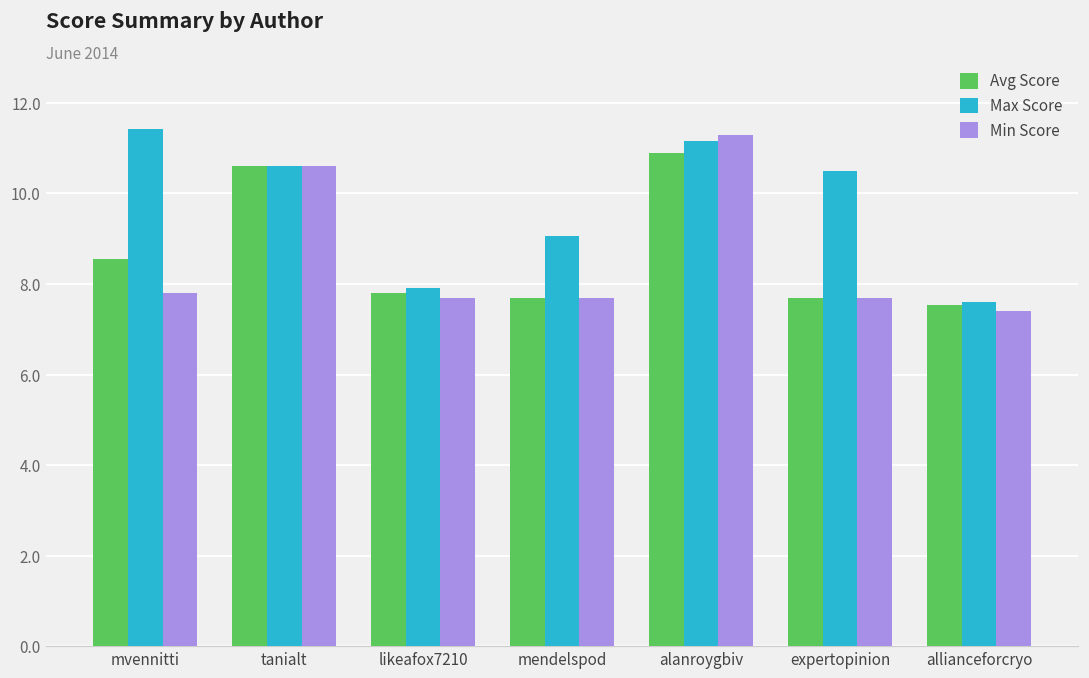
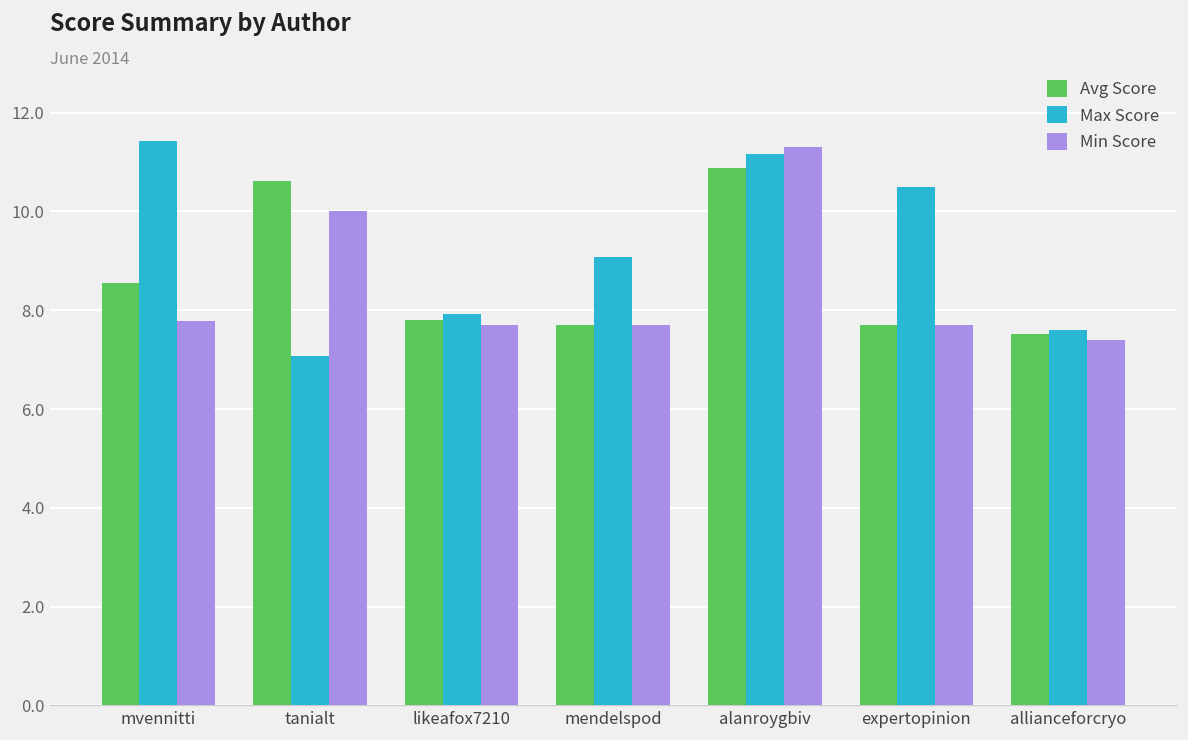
Max Score, tanialt: 10.6 -> 7.1
Min Score, tanialt: 10.6 -> 10.0
